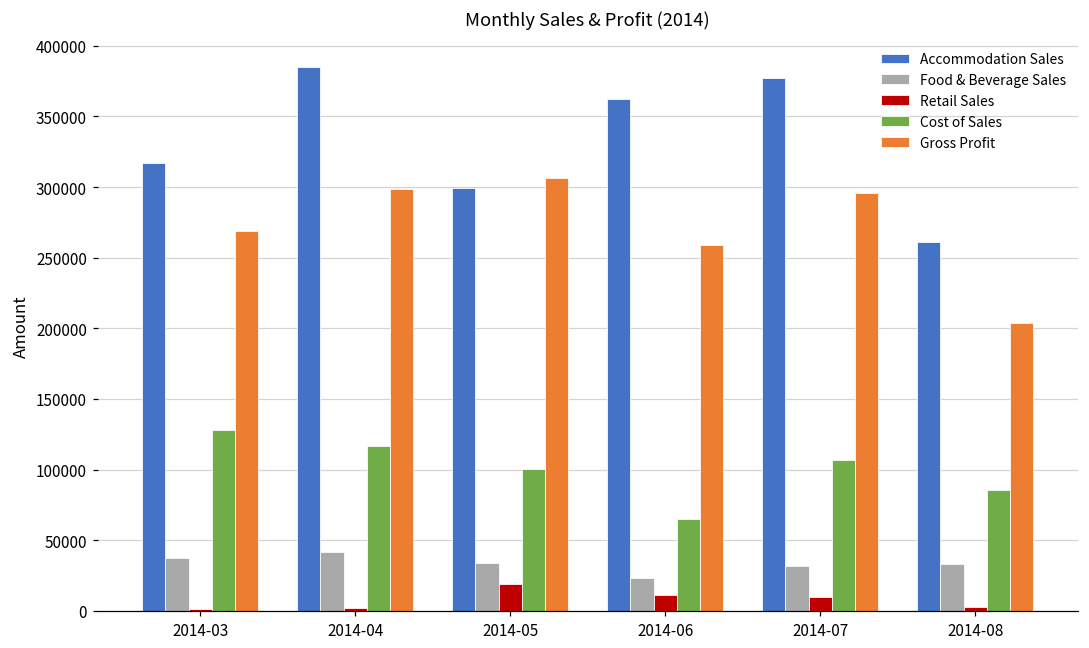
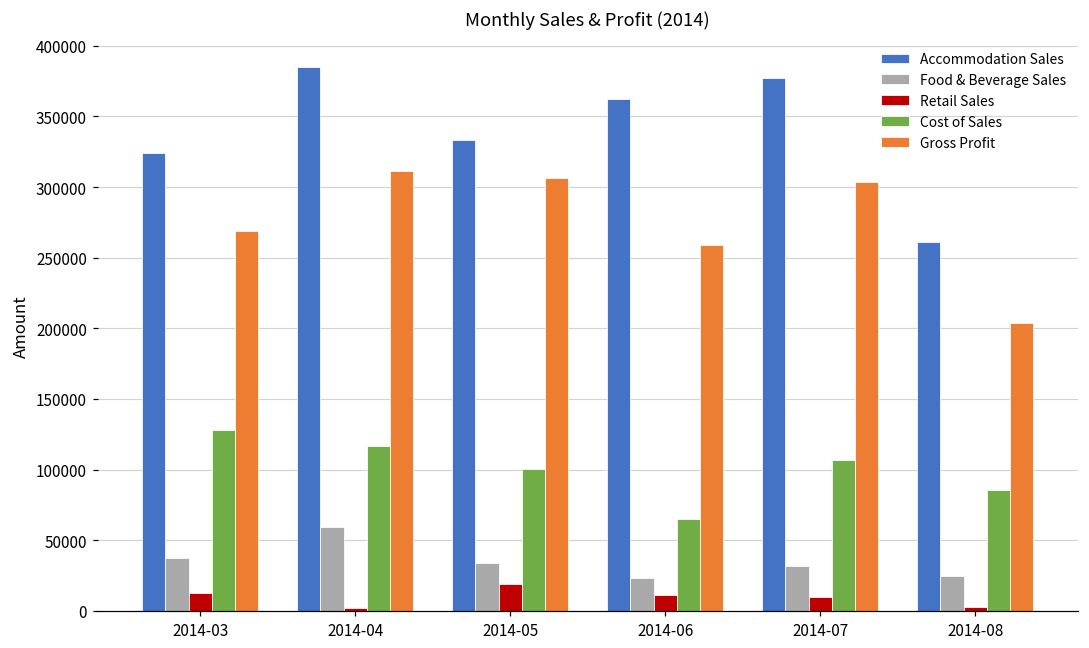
Accommodation Sales, 2014-03: 317000 -> 324000
Retail Sales, 2014-03: 2000 -> 13000
Food & Beverage Sales, 2014-04: 42000 -> 59000
Gross Profit, 2014-04: 299000 -> 311000
Accommodation Sales, 2014-05: 299000 -> 333000
Gross Profit, 2014-07: 296000 -> 303000
Food & Beverage Sales, 2014-08: 33000 -> 25000
